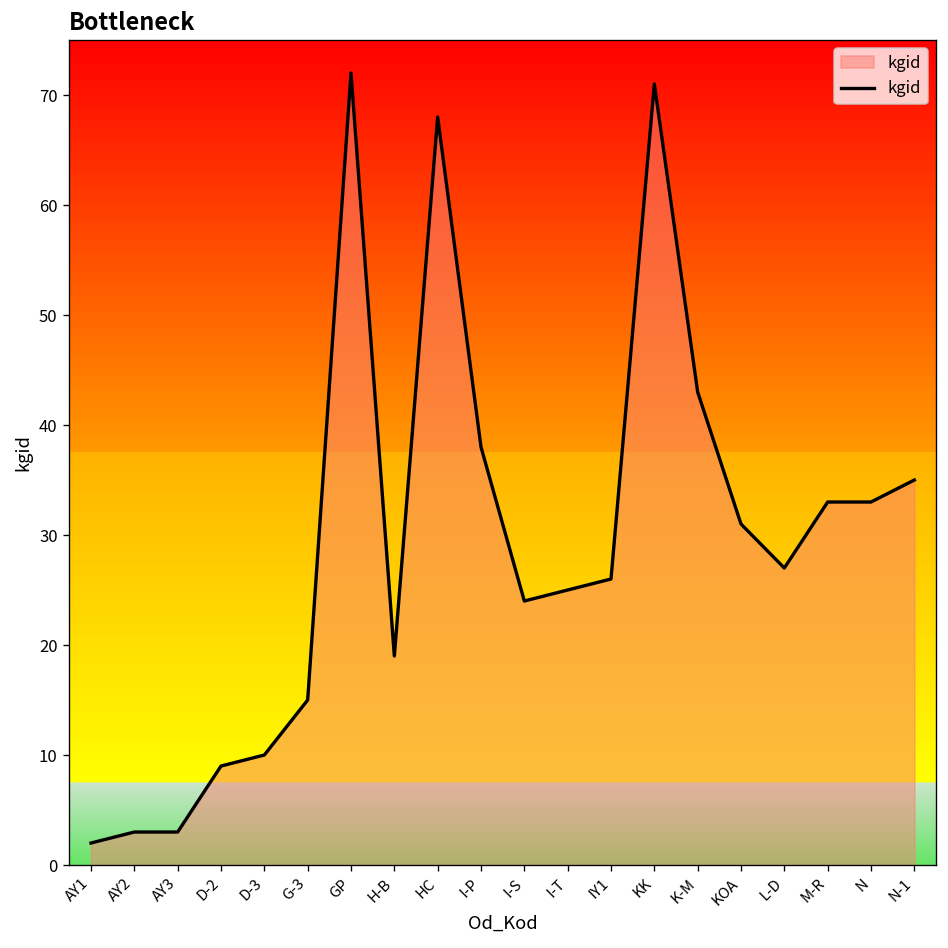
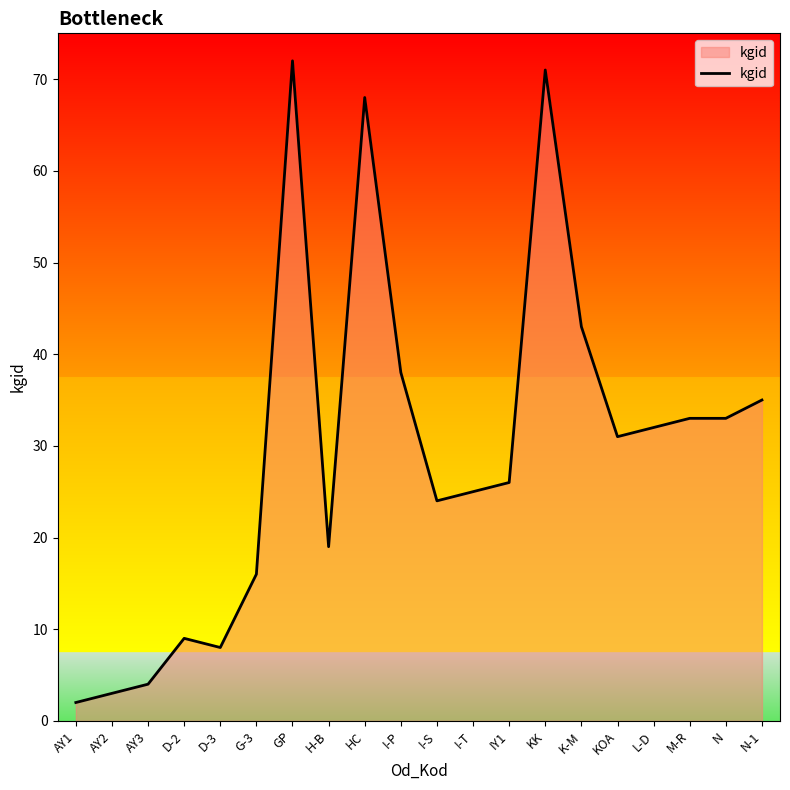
AY3: 3 -> 4
D-3: 10 -> 8
G-3: 15 -> 16
L-D: 27 -> 32
